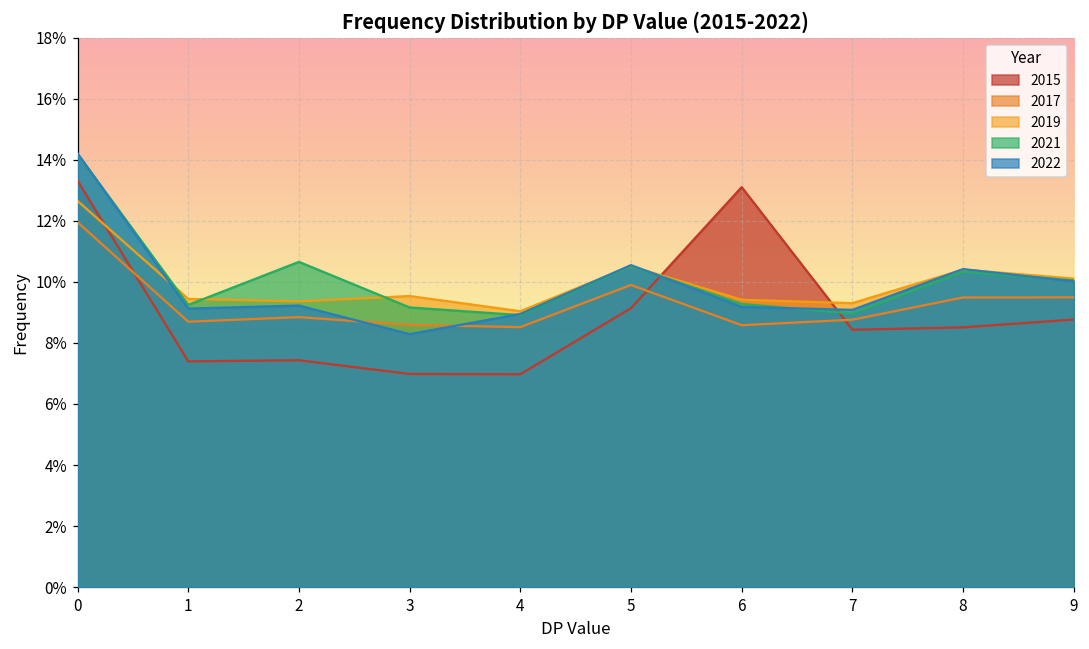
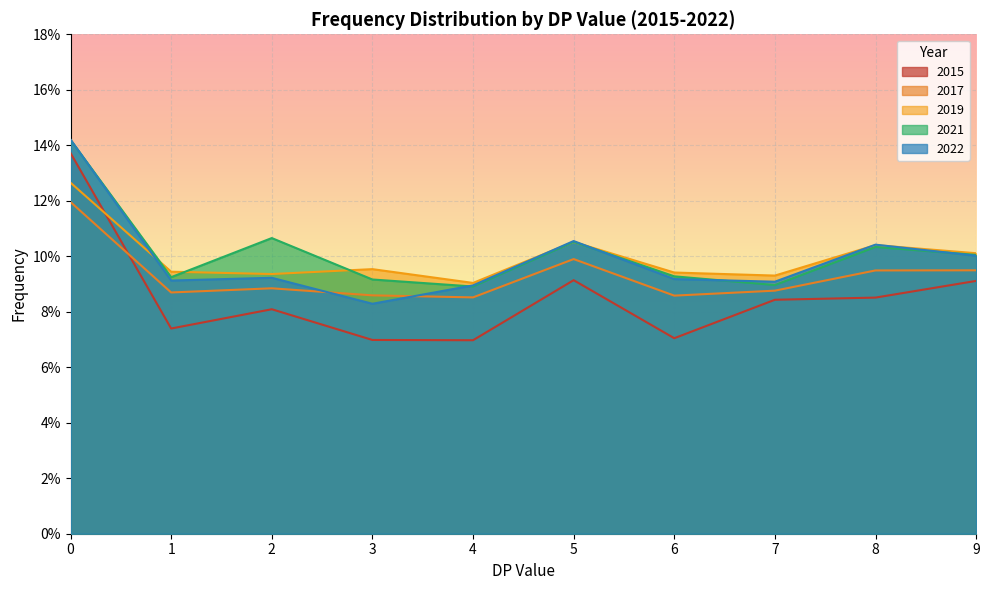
2015, 0: 13.3% -> 13.7%
2015, 2: 7.4% -> 8.1%
2015, 6: 13.1% -> 7.0%
2015, 9: 8.8% -> 9.1%
